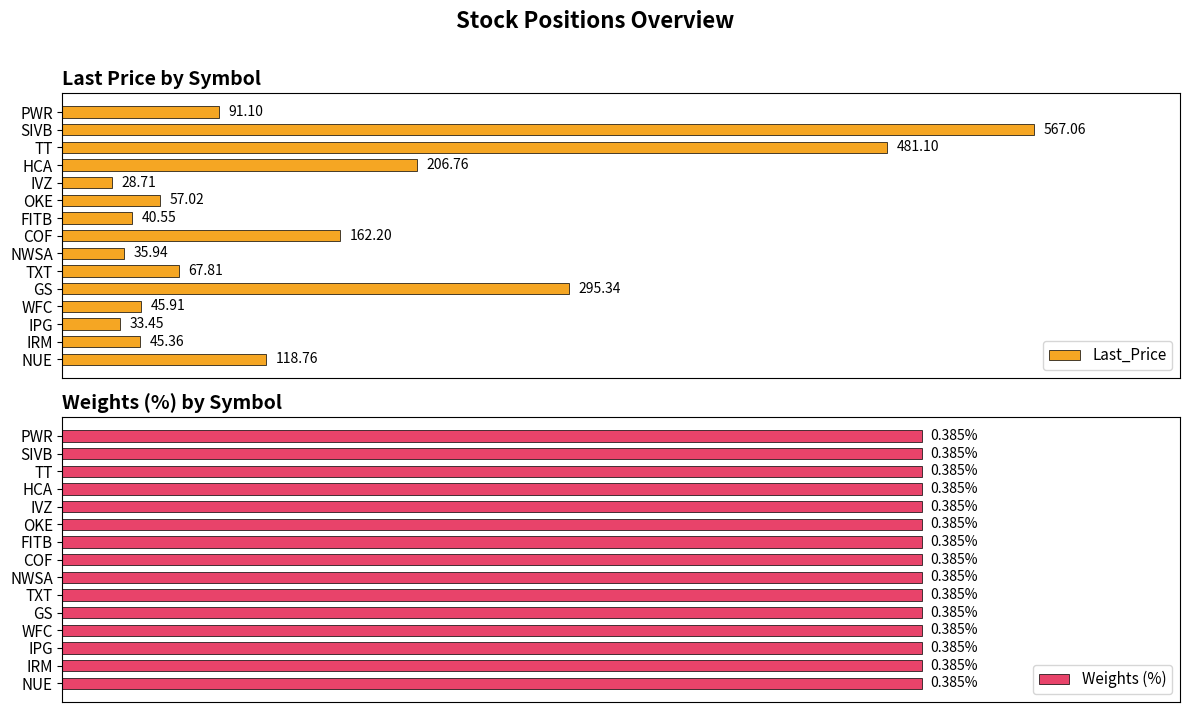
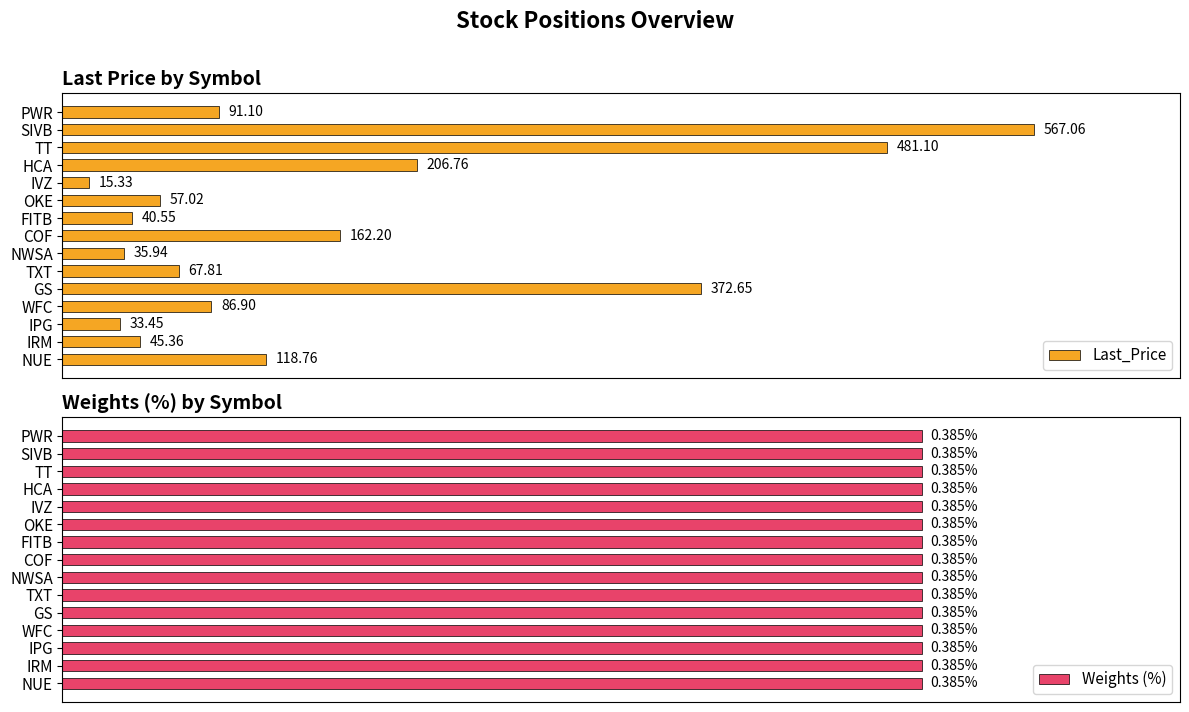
Last Price by Symbol, IVZ: 28.71 -> 15.33
Last Price by Symbol, GS: 295.34 -> 372.65
Last Price by Symbol, WFC: 45.91 -> 86.90
